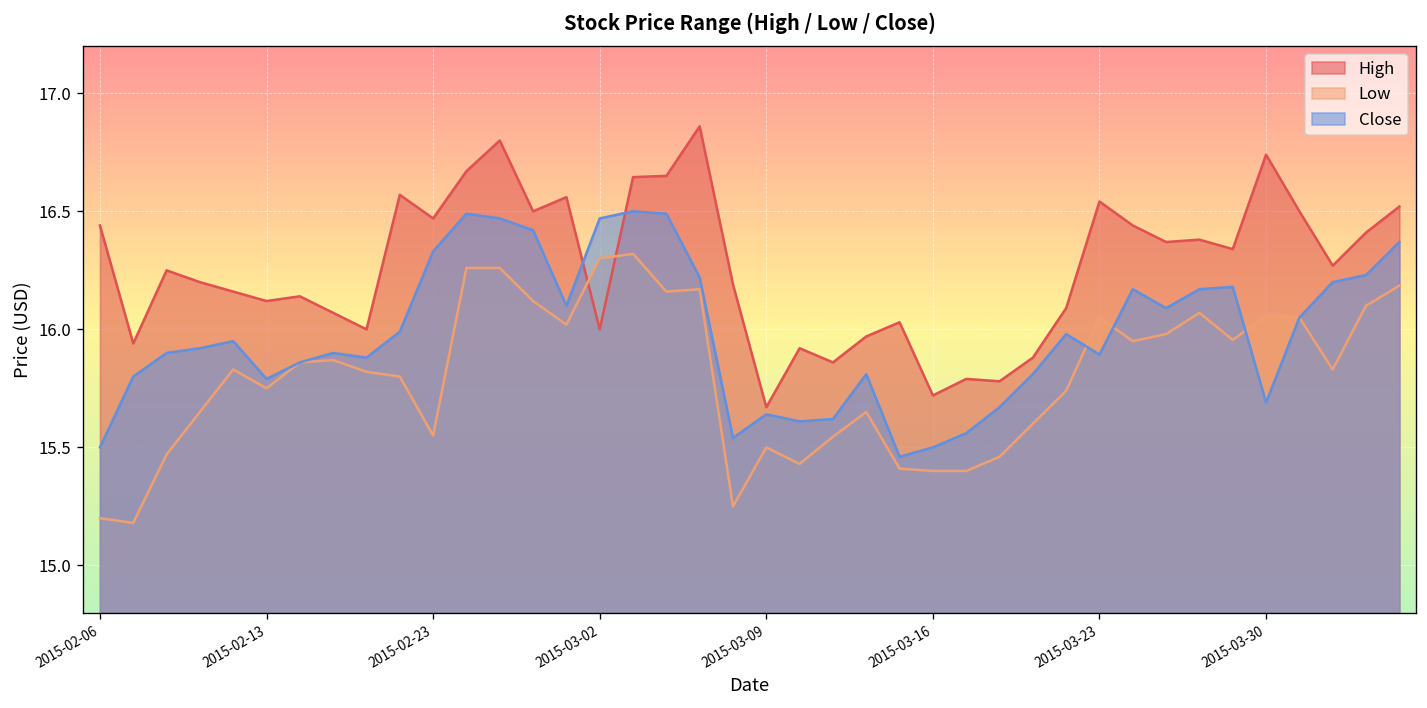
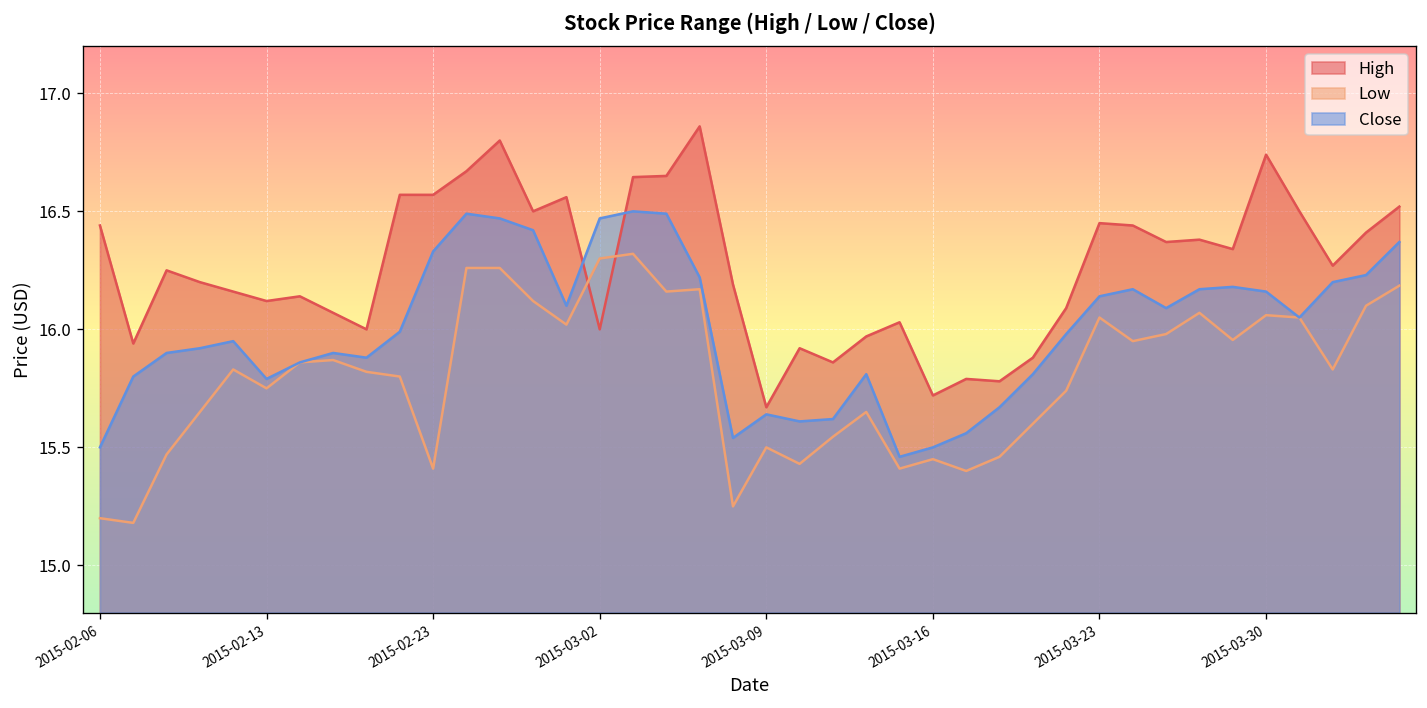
High, 2015-02-23: 16.47 -> 16.57
Low, 2015-02-23: 15.55 -> 15.41
Low, 2015-03-16: 15.40 -> 15.45
High, 2015-03-23: 16.54 -> 16.45
Close, 2015-03-23: 15.89 -> 16.14
Close, 2015-03-30: 15.69 -> 16.16
